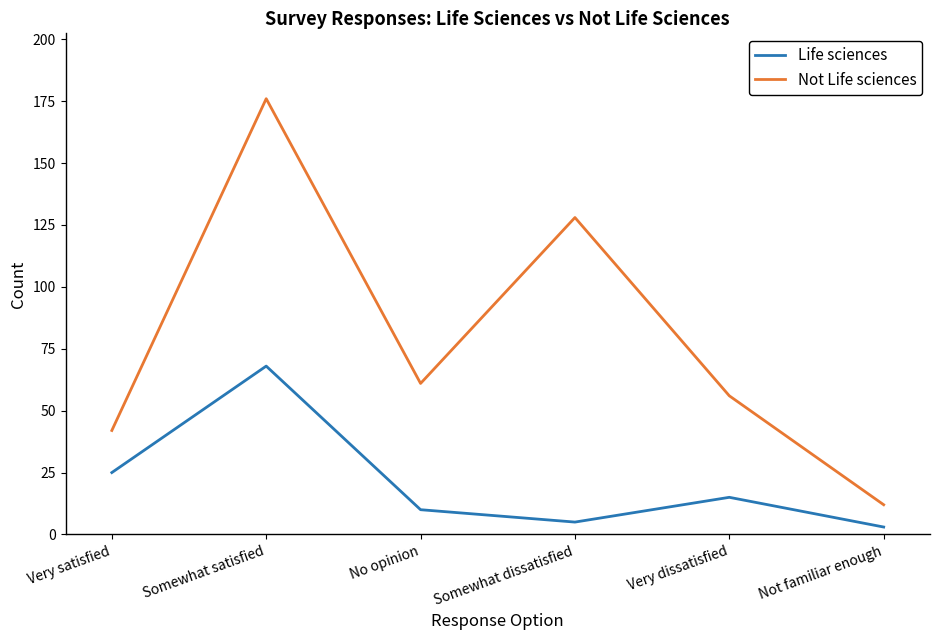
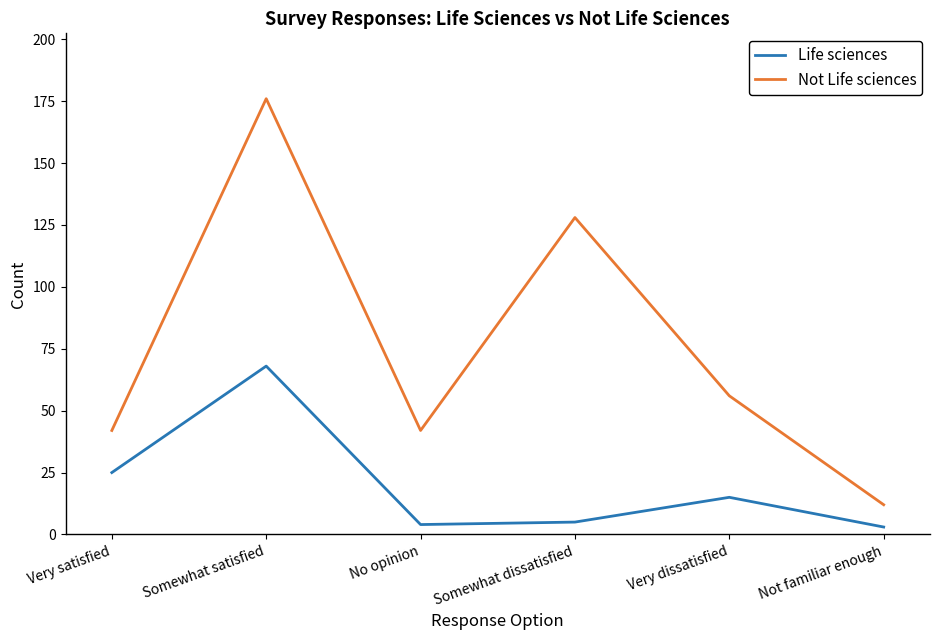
Life sciences, No opinion: 10 -> 4
Not Life sciences, No opinion: 61 -> 42
